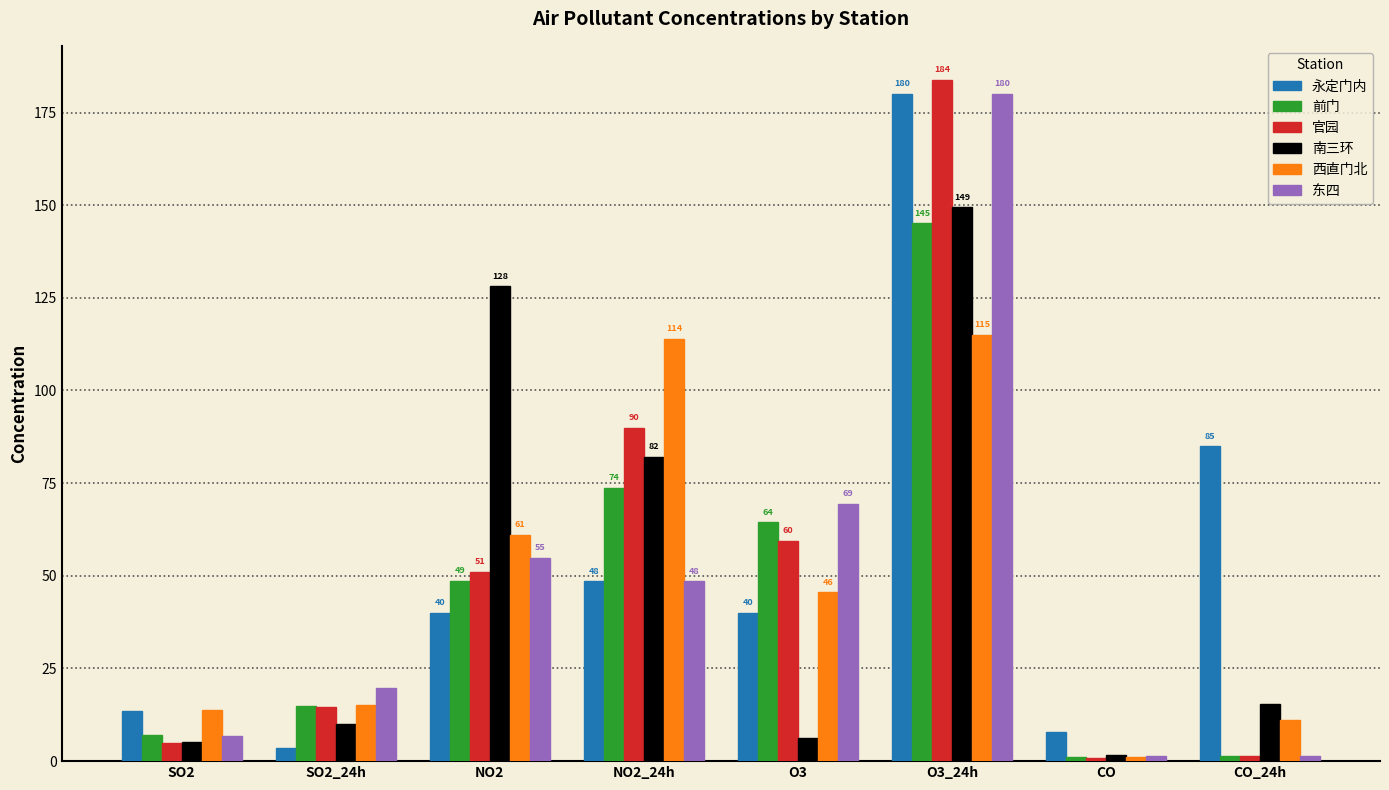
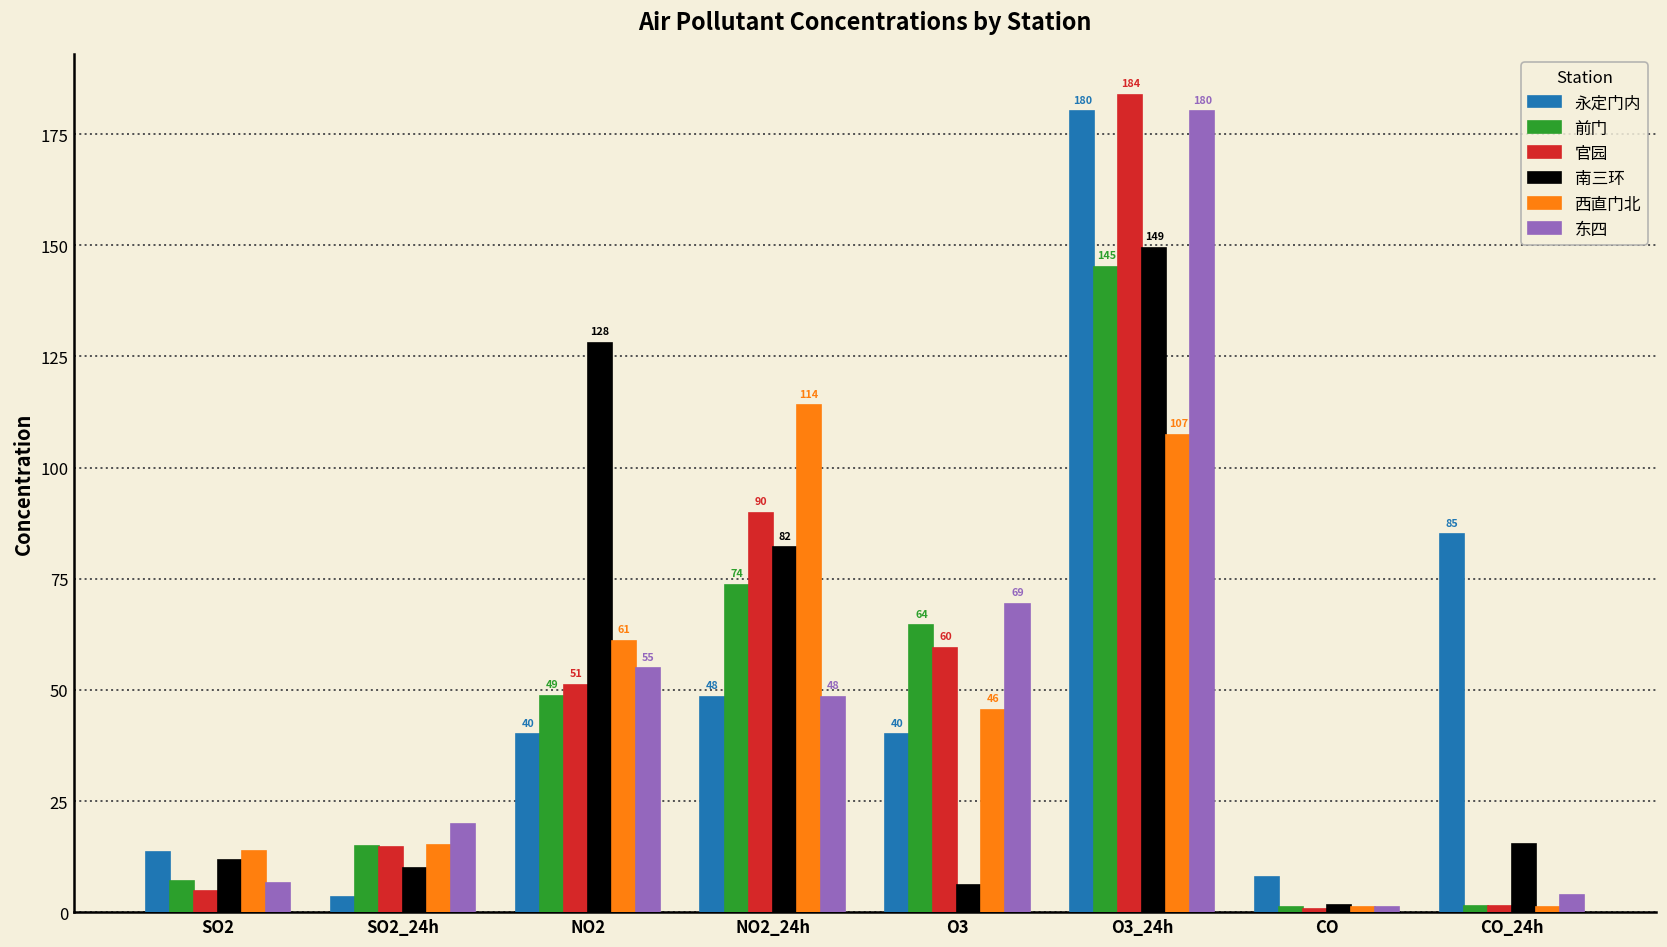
南三环, SO2: 5 -> 12
西直门北, O3_24h: 115 -> 107
西直门北, CO_24h: 11 -> 1
东四, CO_24h: 1 -> 4
